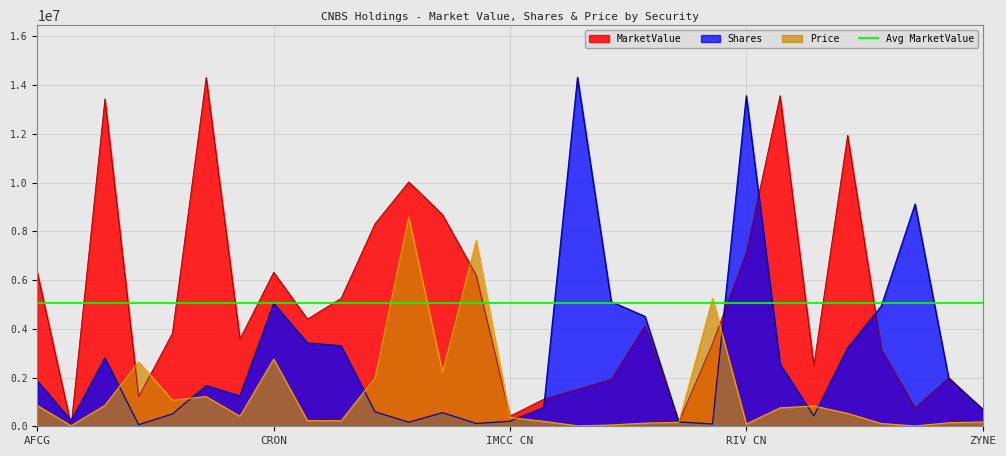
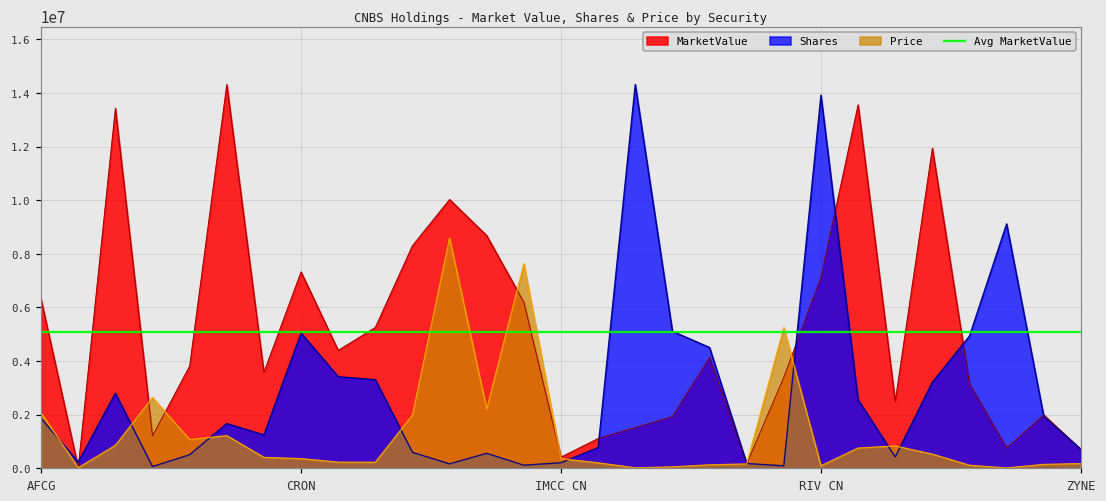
Price, AFCG: 800000 -> 2100000
MarketValue, CRON: 6300000 -> 7300000
Price, CRON: 2800000 -> 400000
Shares, RIV CN: 13600000 -> 13900000
